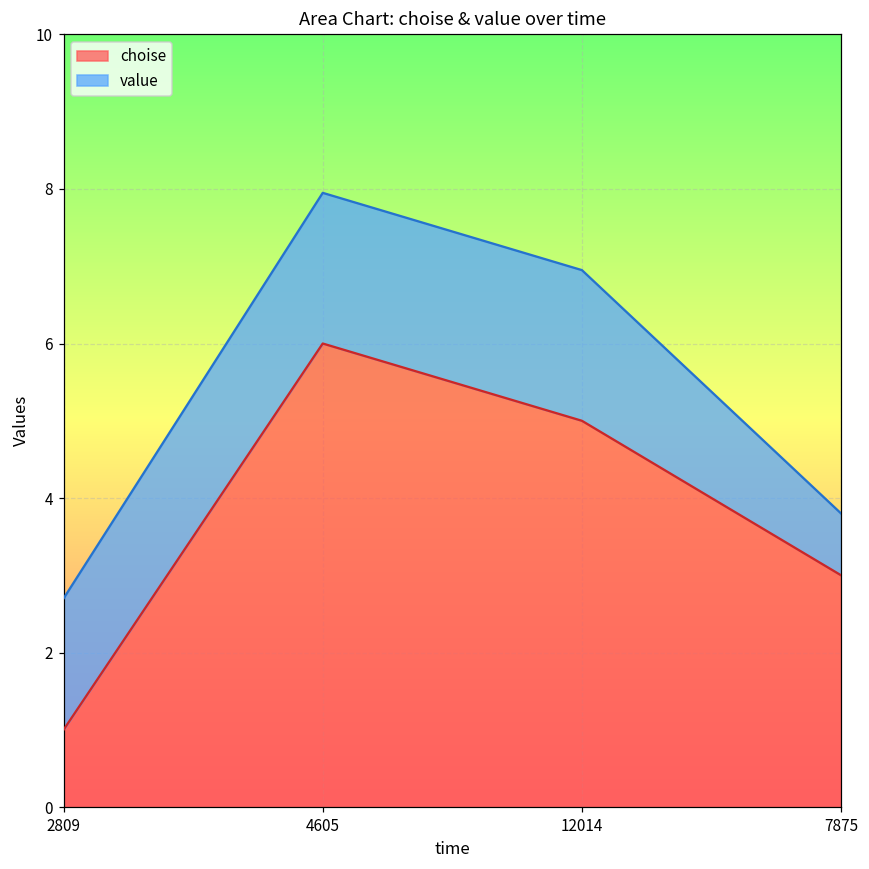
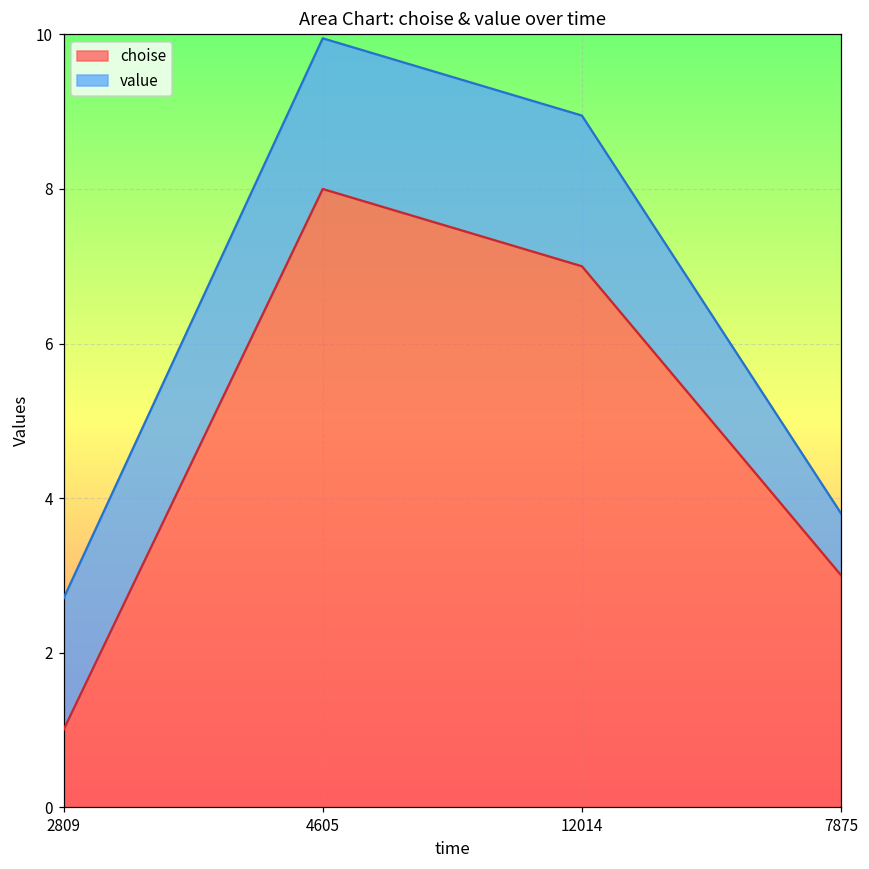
choise, 4605: 6 -> 8
choise, 12014: 5 -> 7
